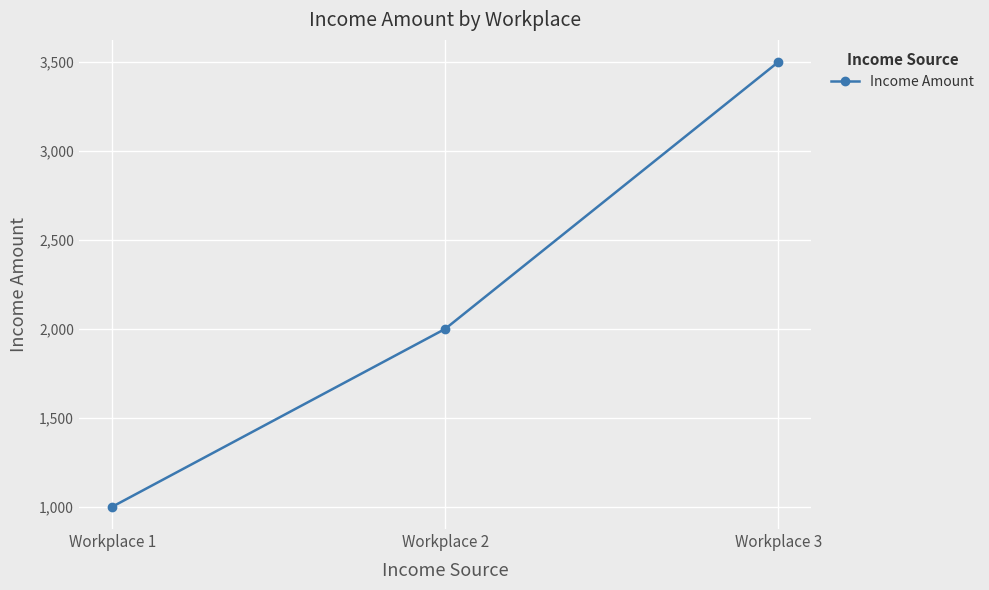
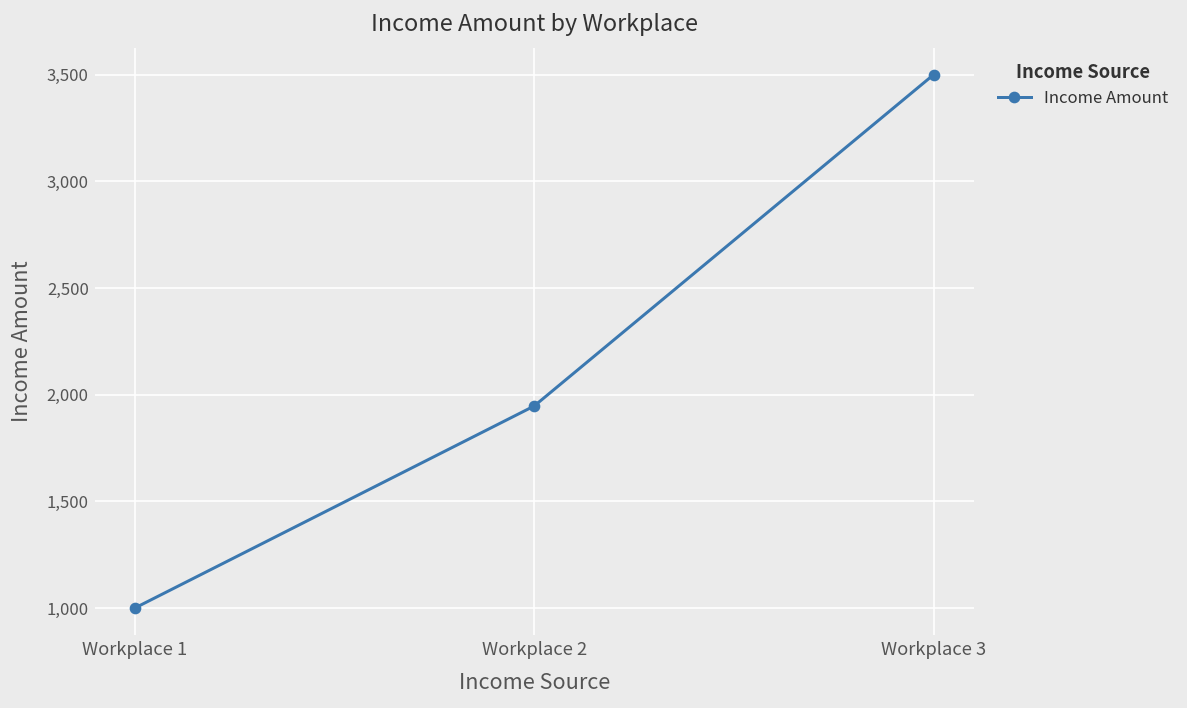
Workplace 2: 2,000 -> 1,950
